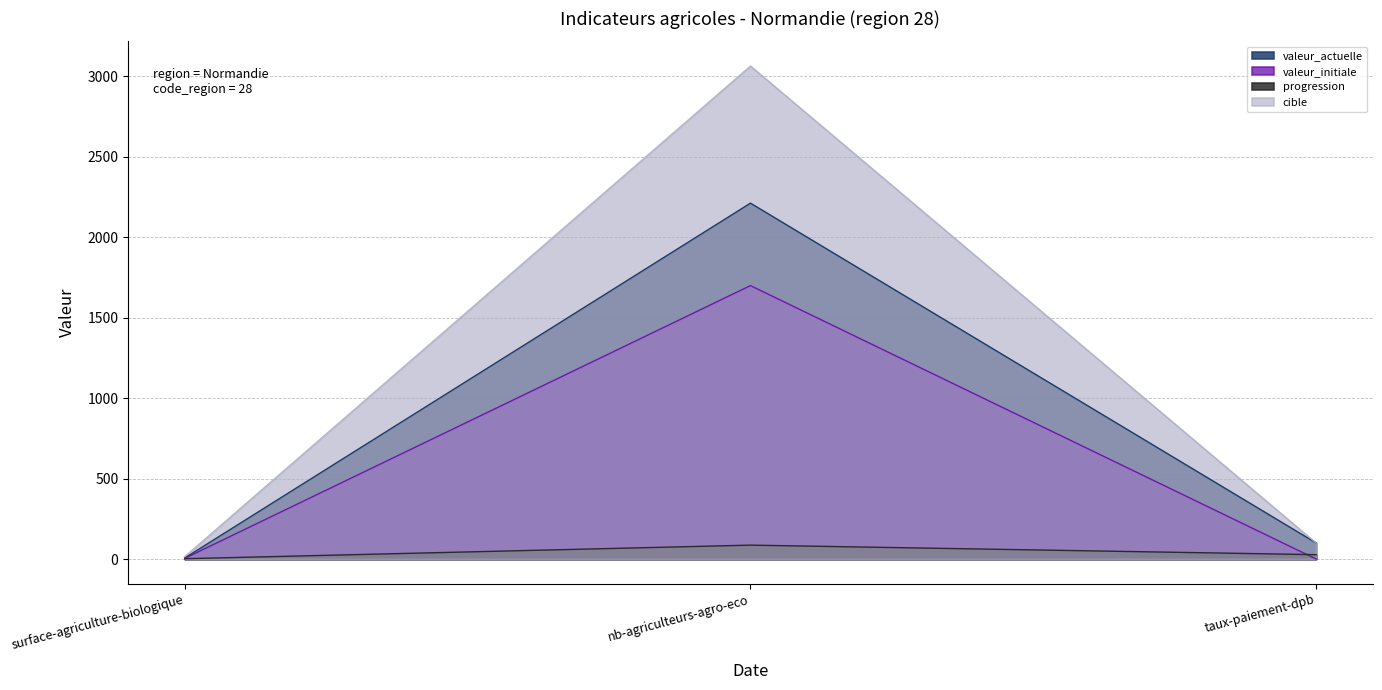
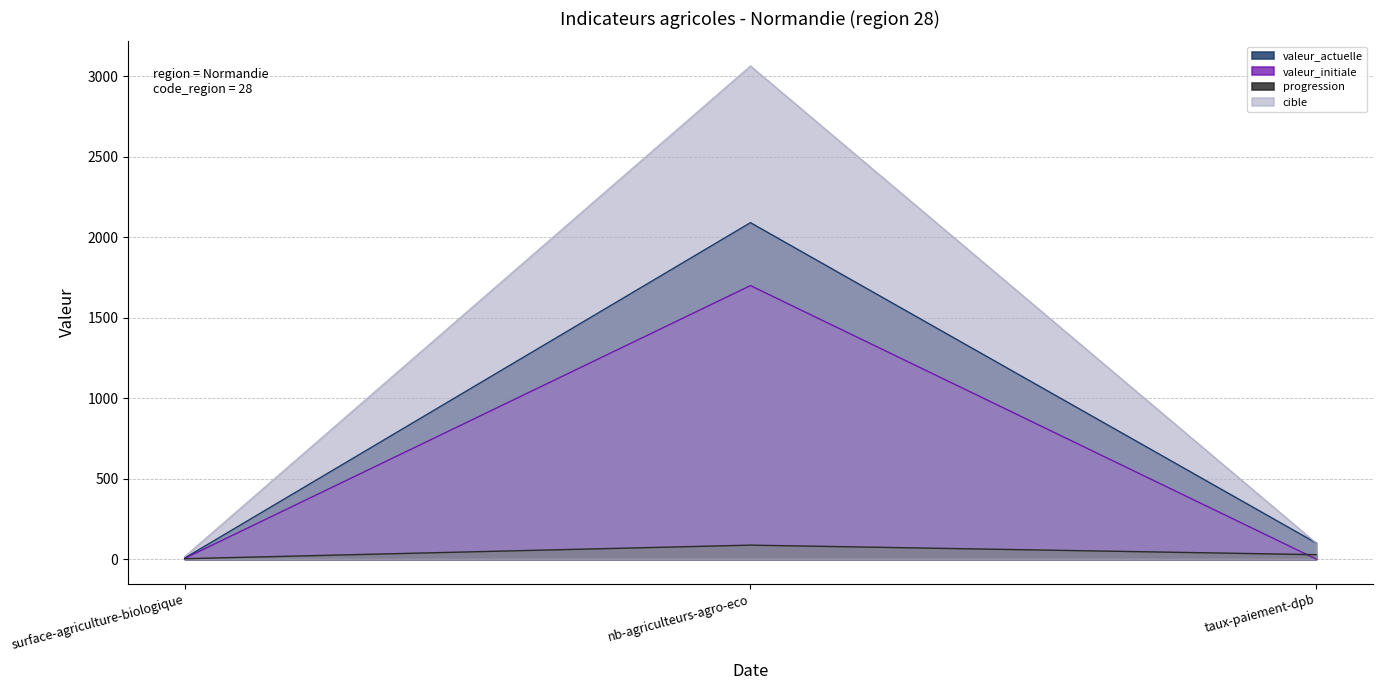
valeur_actuelle, nb-agriculteurs-agro-eco: 2210 -> 2090
